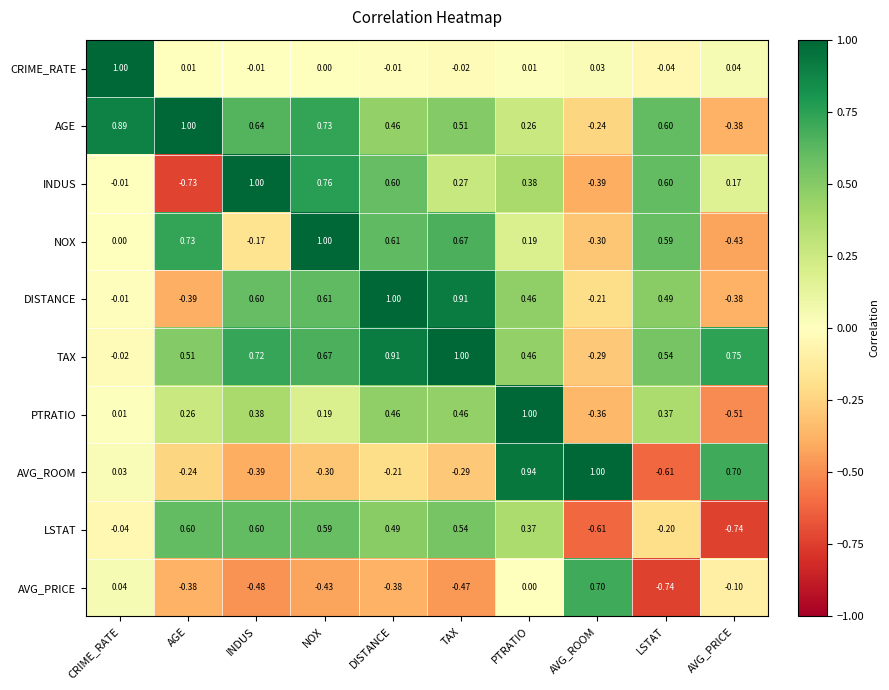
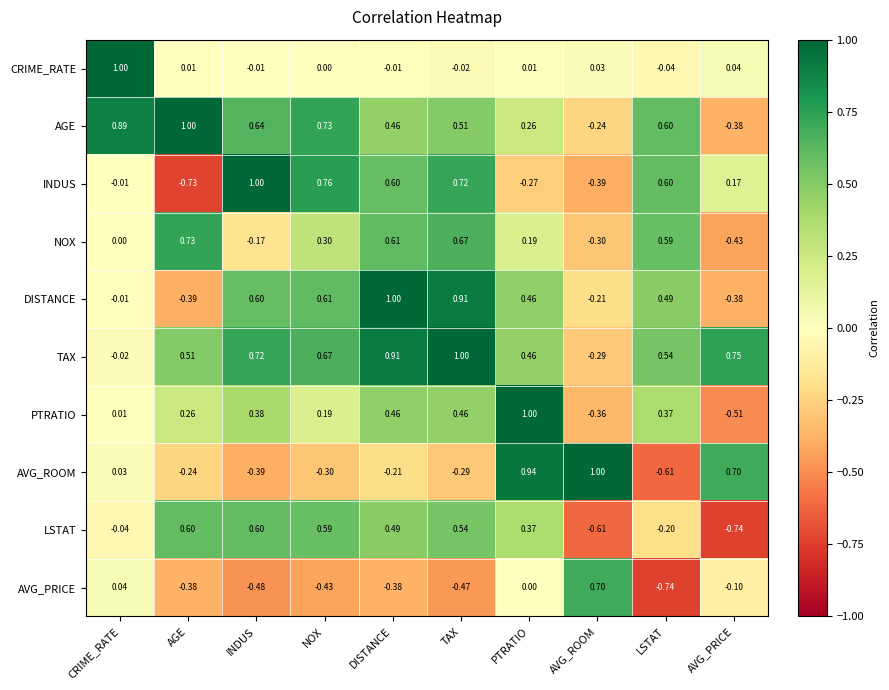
INDUS, TAX: 0.27 -> 0.72
INDUS, PTRATIO: 0.38 -> -0.27
NOX, NOX: 1.00 -> 0.30
